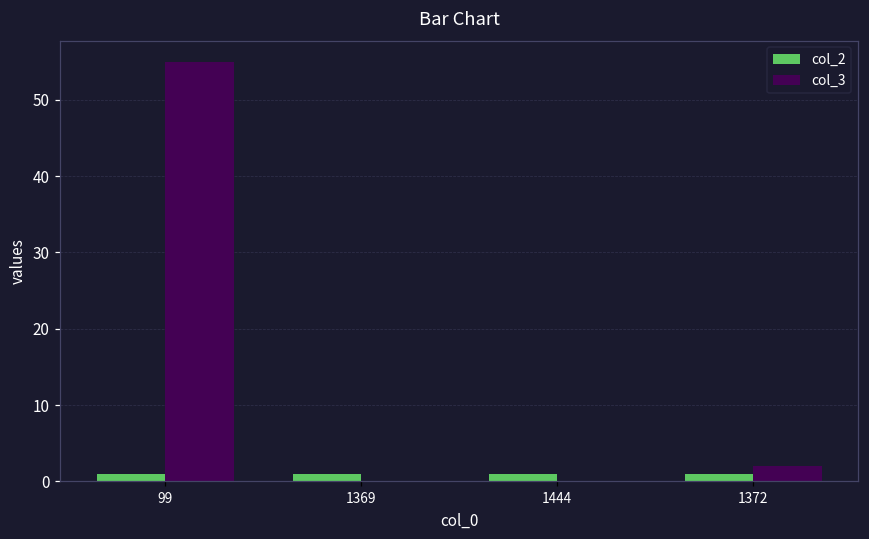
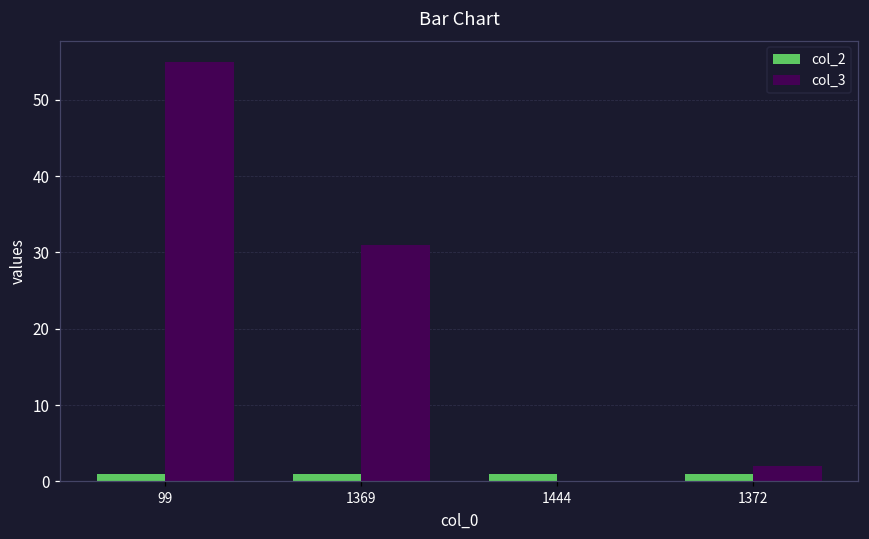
col_3, 1369: 0 -> 31
